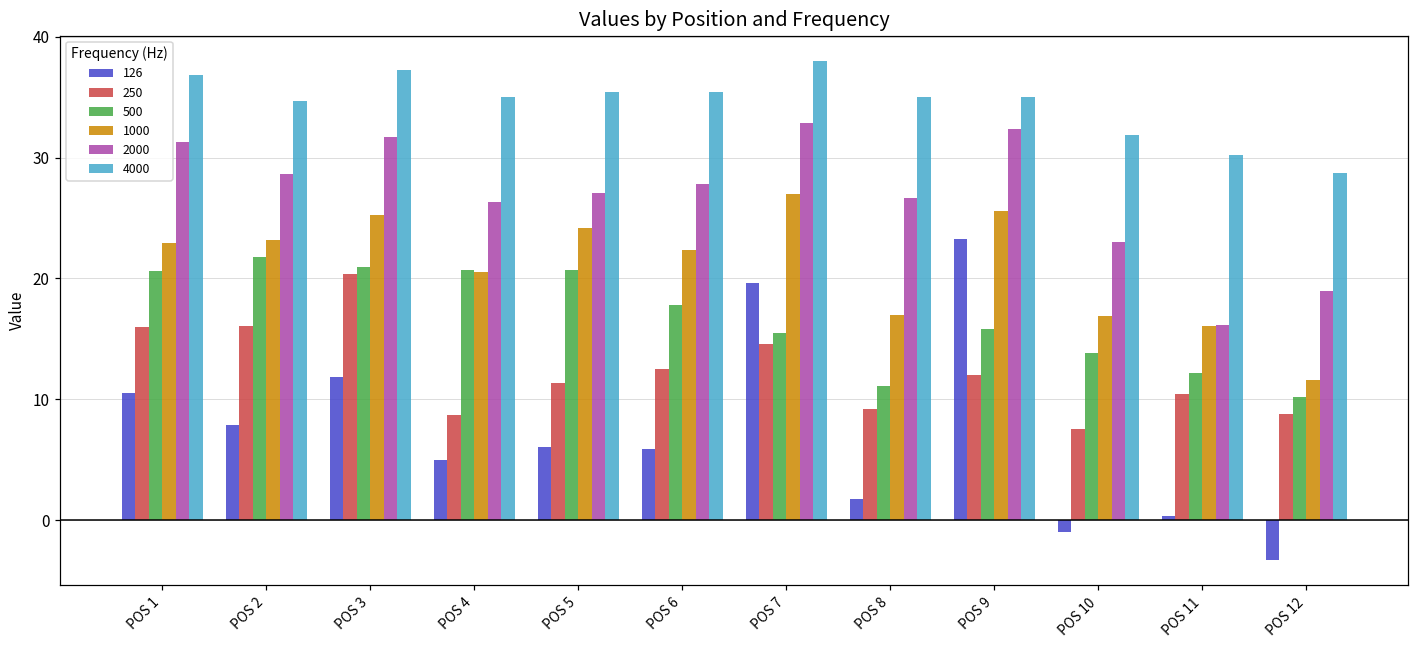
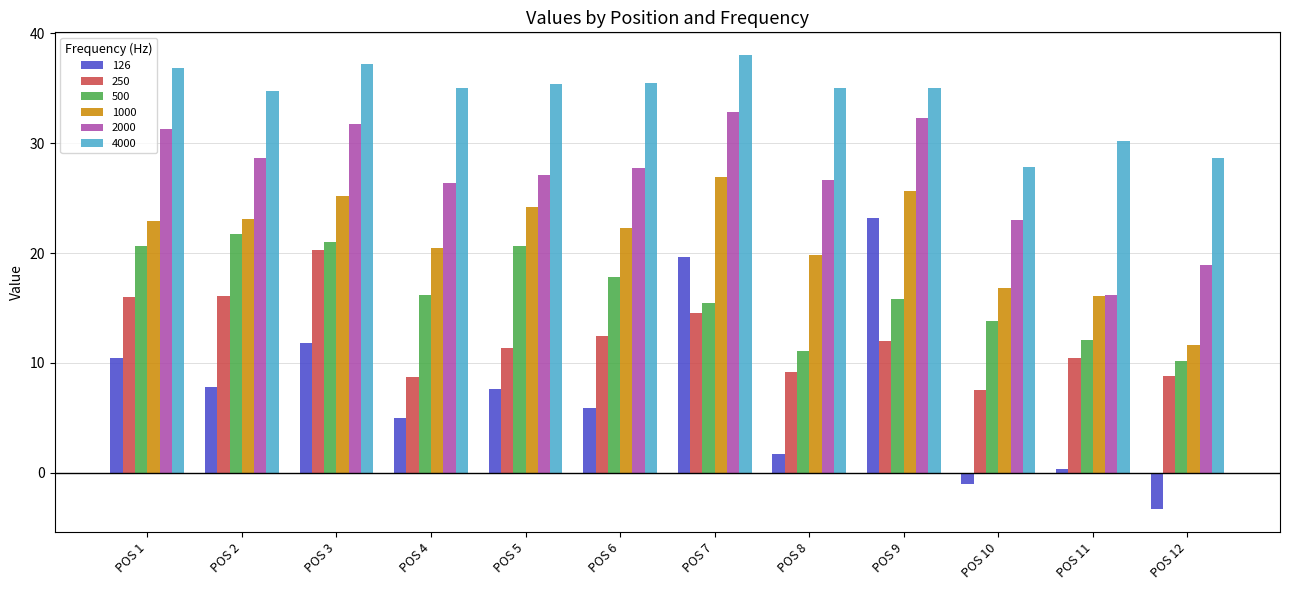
500, POS 4: 20.7 -> 16.2
126, POS 5: 6.0 -> 7.6
1000, POS 8: 16.9 -> 19.8
4000, POS 10: 31.9 -> 27.8
